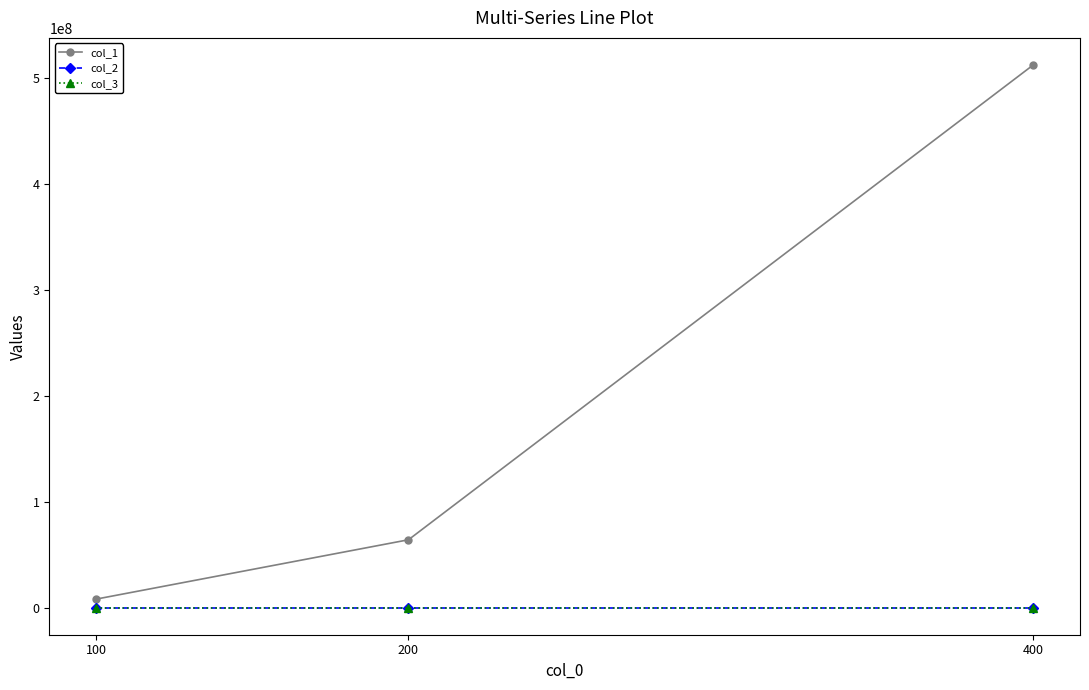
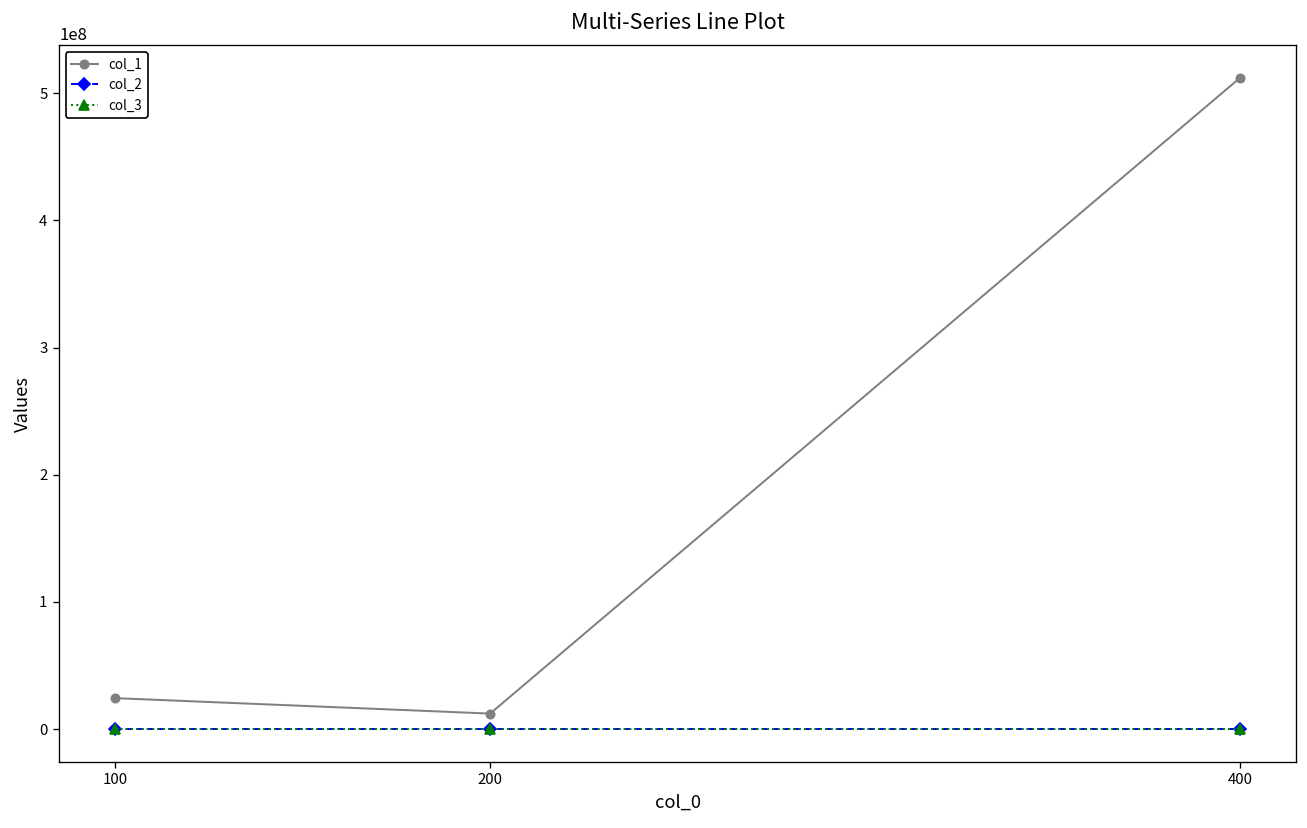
col_1, 100: 8000000 -> 24000000
col_1, 200: 64000000 -> 12000000
